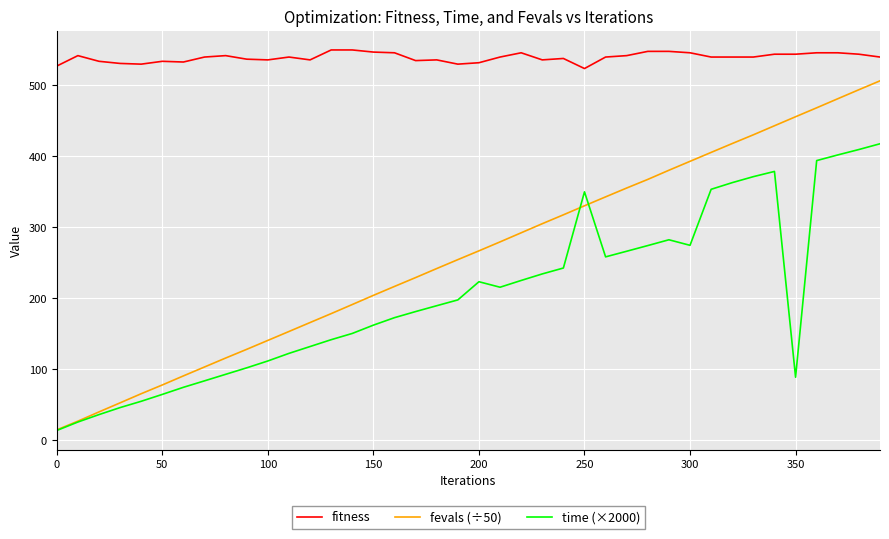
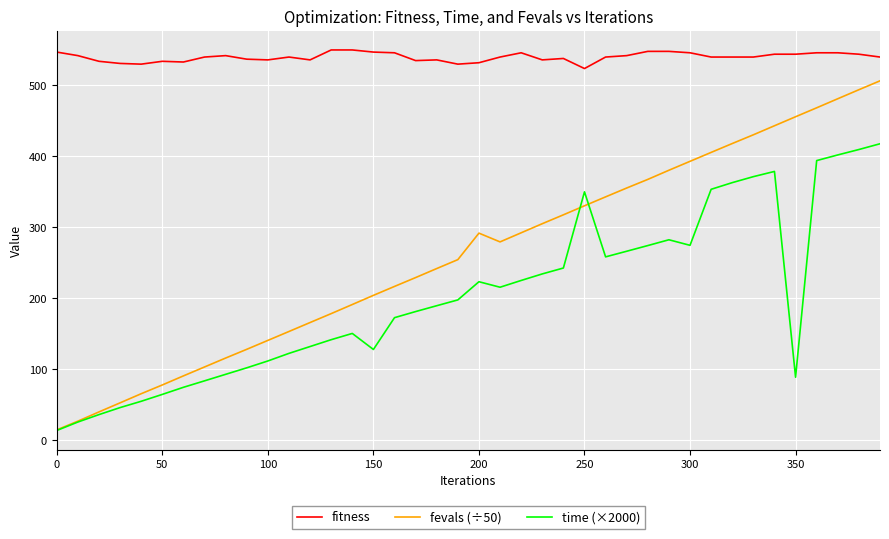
fitness, 0: 530 -> 550
time (×2000), 150: 160 -> 130
fevals (÷50), 200: 270 -> 290
